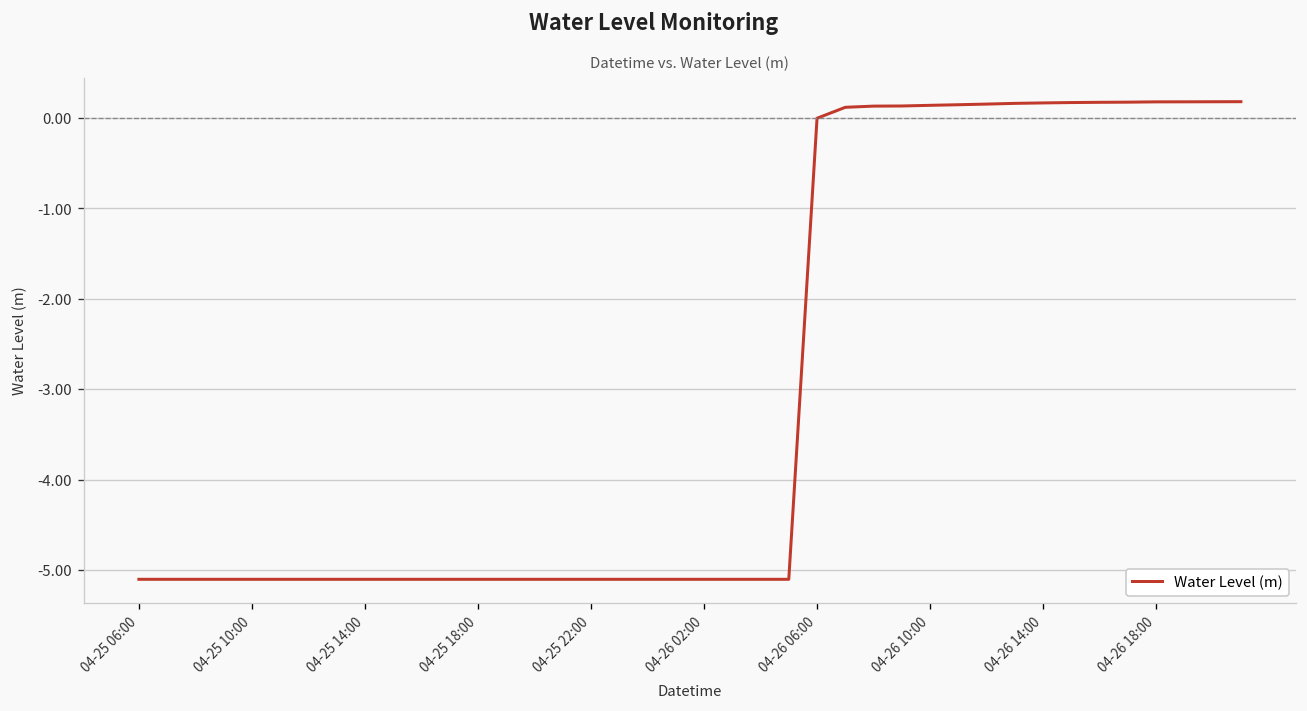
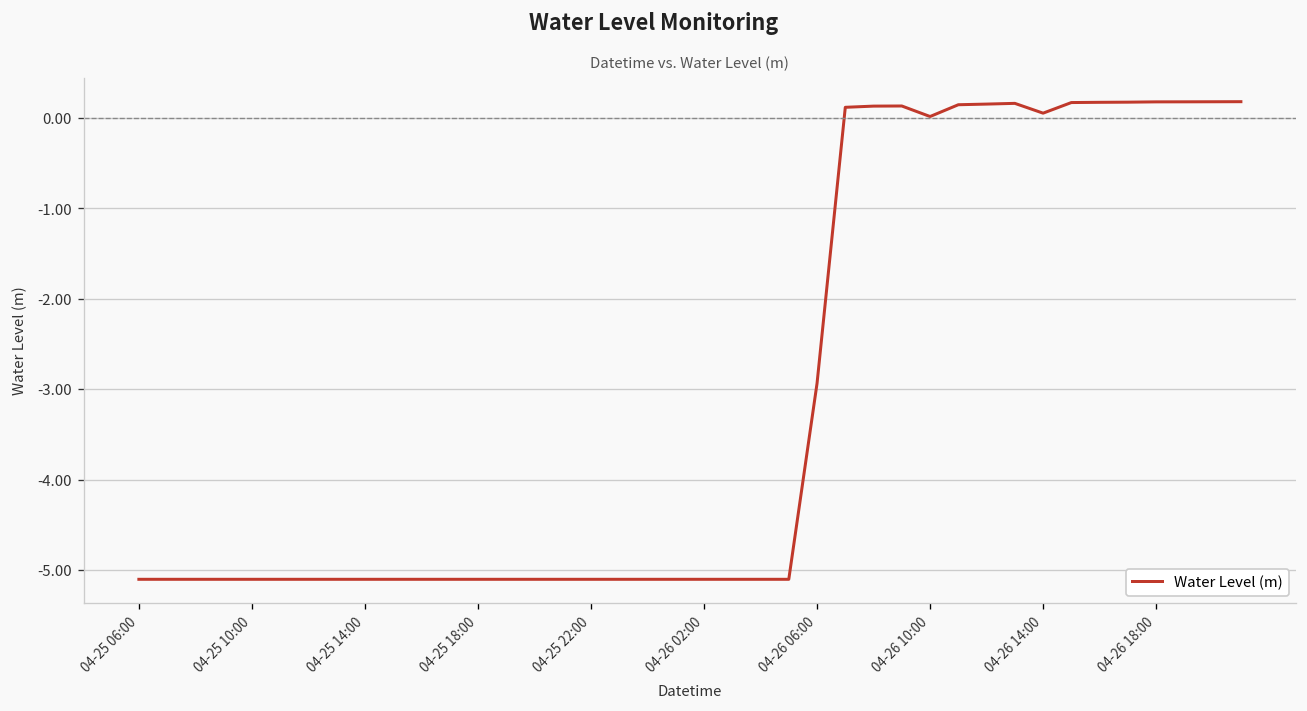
04-26 06:00: 0.0 -> -2.9
04-26 10:00: 0.1 -> 0.0
04-26 14:00: 0.2 -> 0.1
